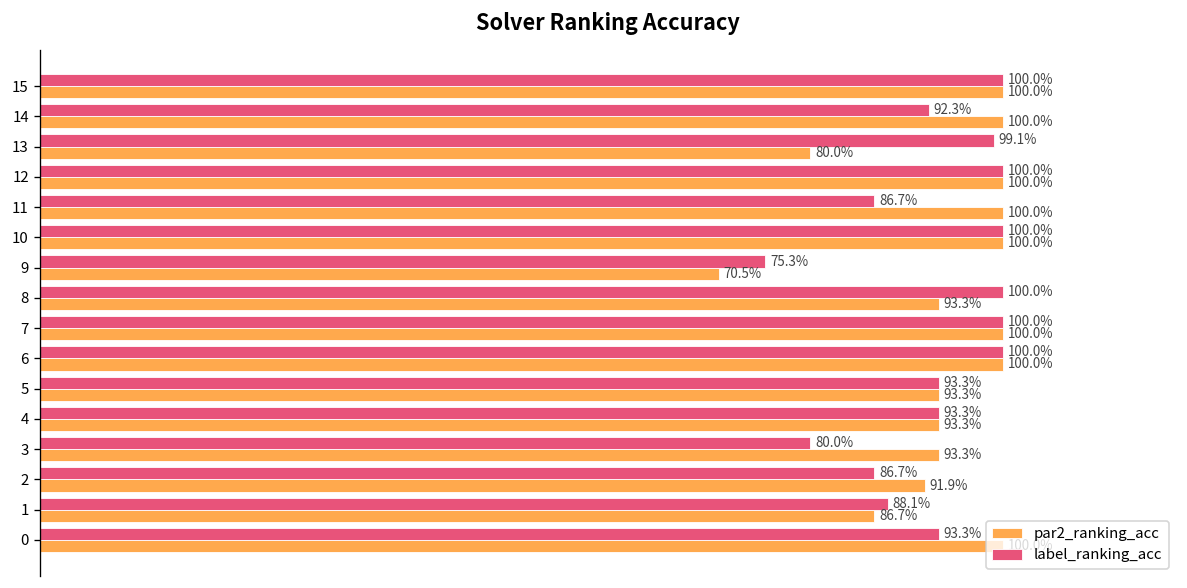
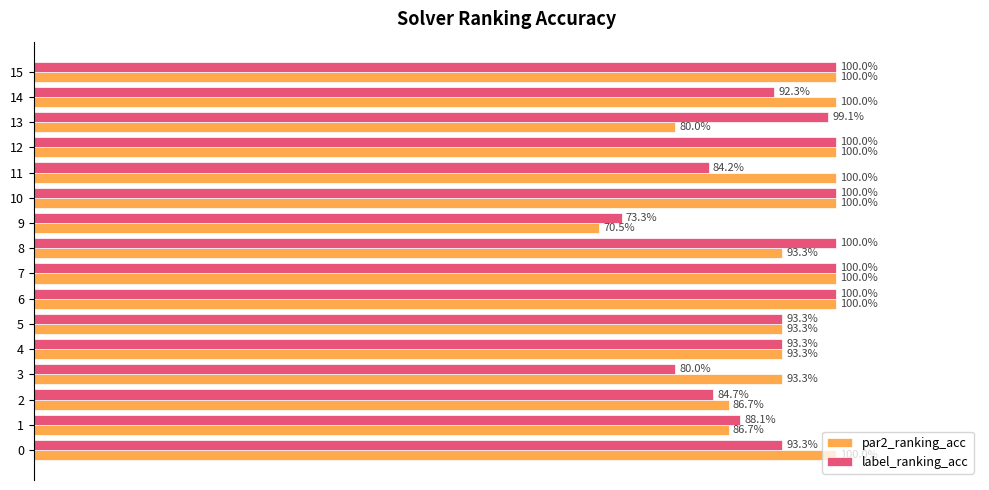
label_ranking_acc, 11: 86.7% -> 84.2%
label_ranking_acc, 9: 75.3% -> 73.3%
label_ranking_acc, 2: 86.7% -> 84.7%
par2_ranking_acc, 2: 91.9% -> 86.7%
